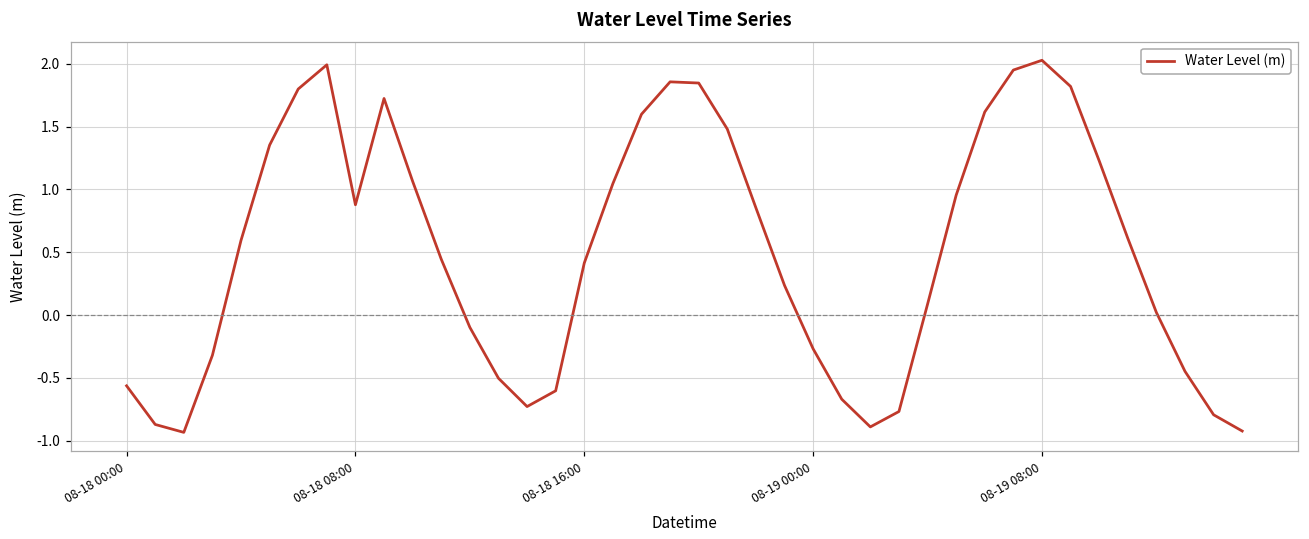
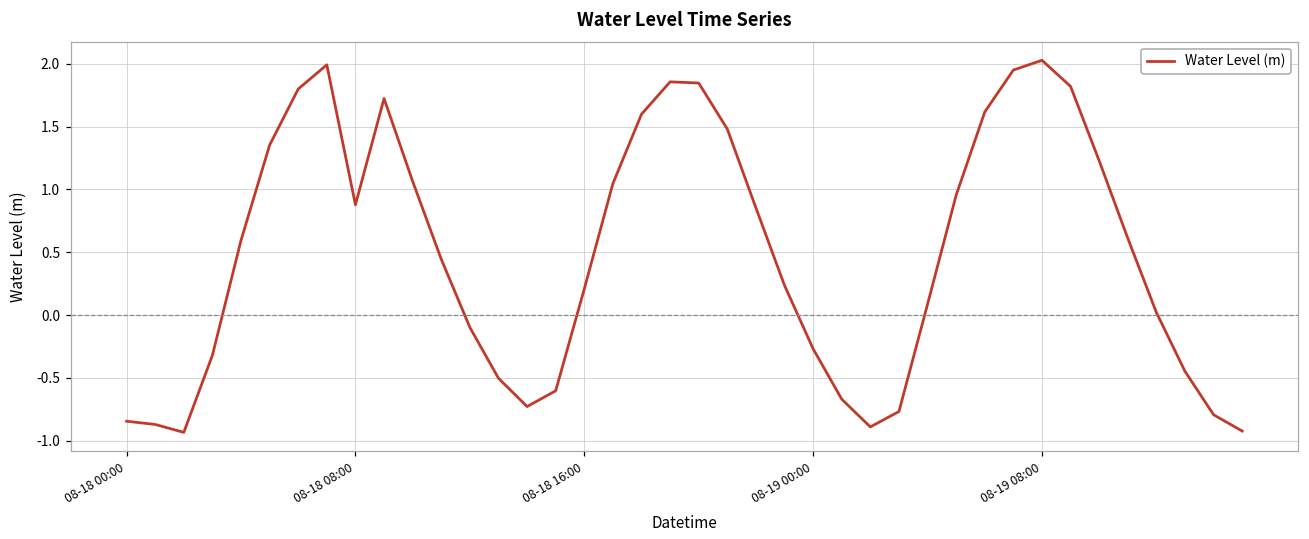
08-18 00:00: -0.56 -> -0.84
08-18 16:00: 0.41 -> 0.21
